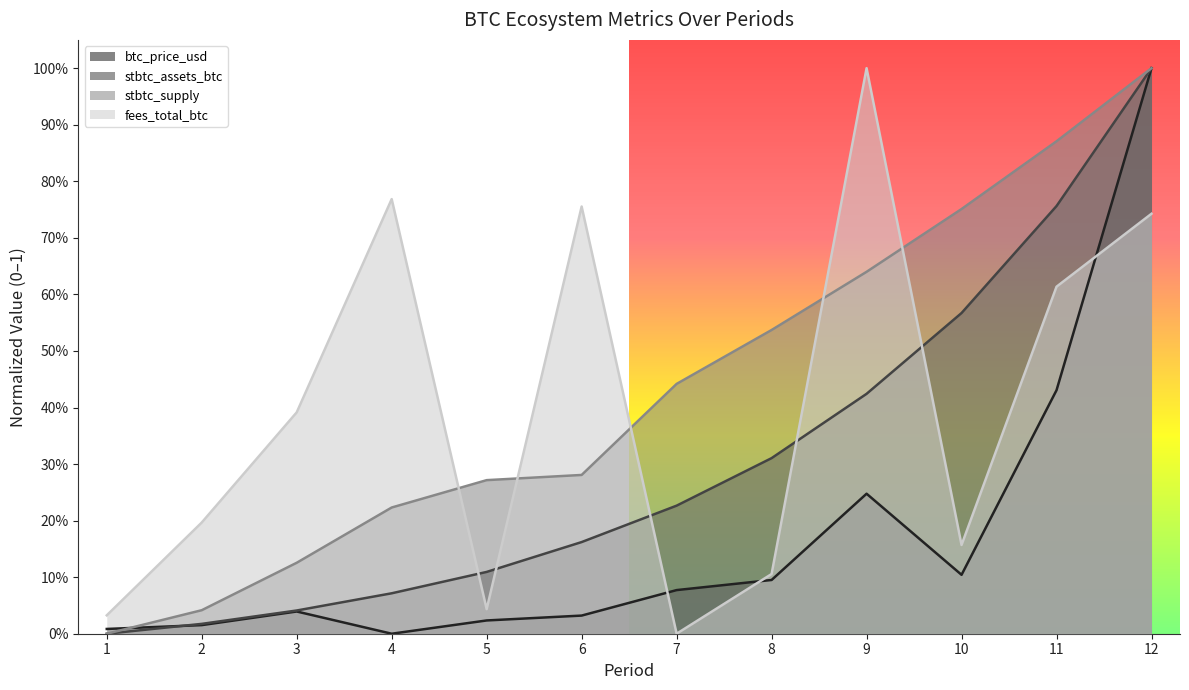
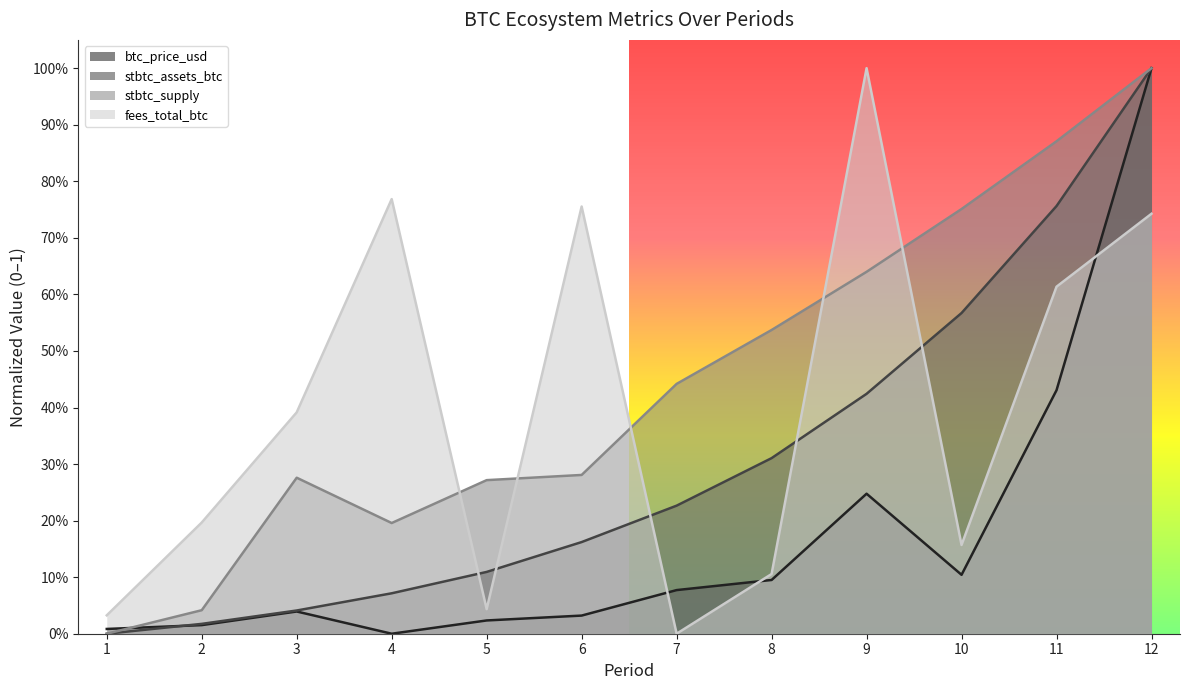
stbtc_supply, 3: 13% -> 28%
stbtc_supply, 4: 22% -> 20%
